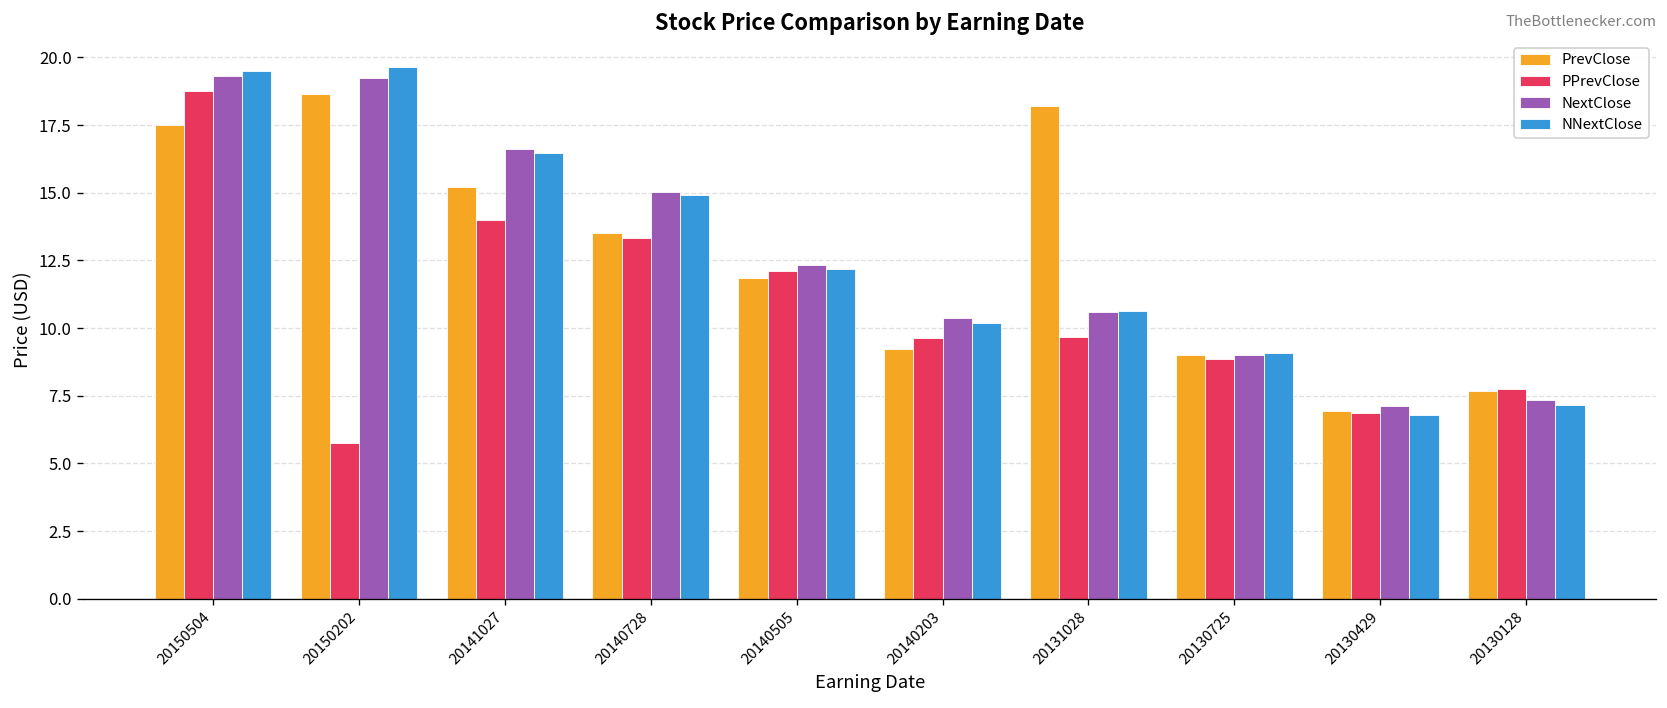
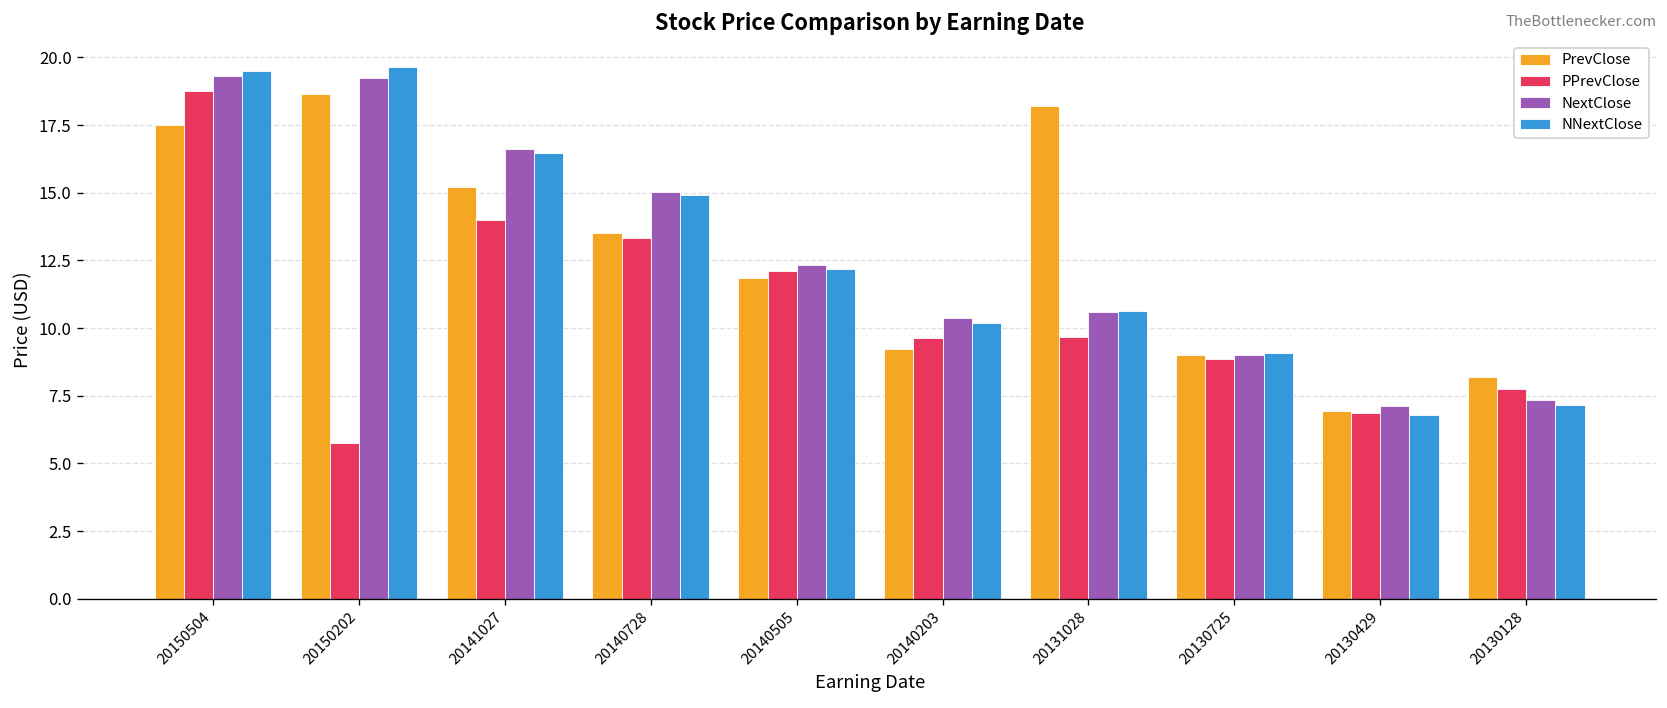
PrevClose, 20130128: 7.7 -> 8.2
